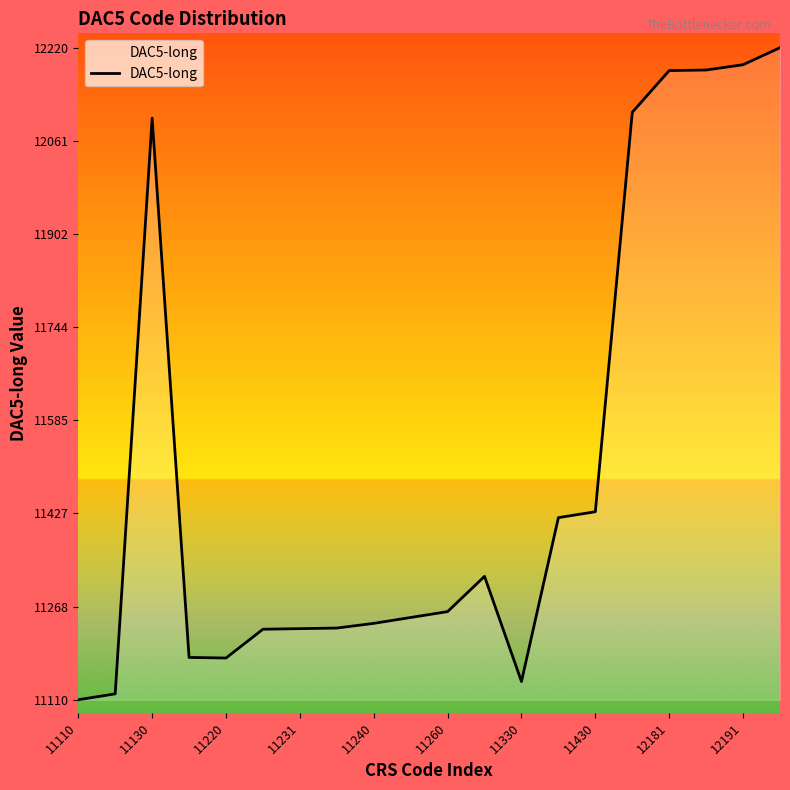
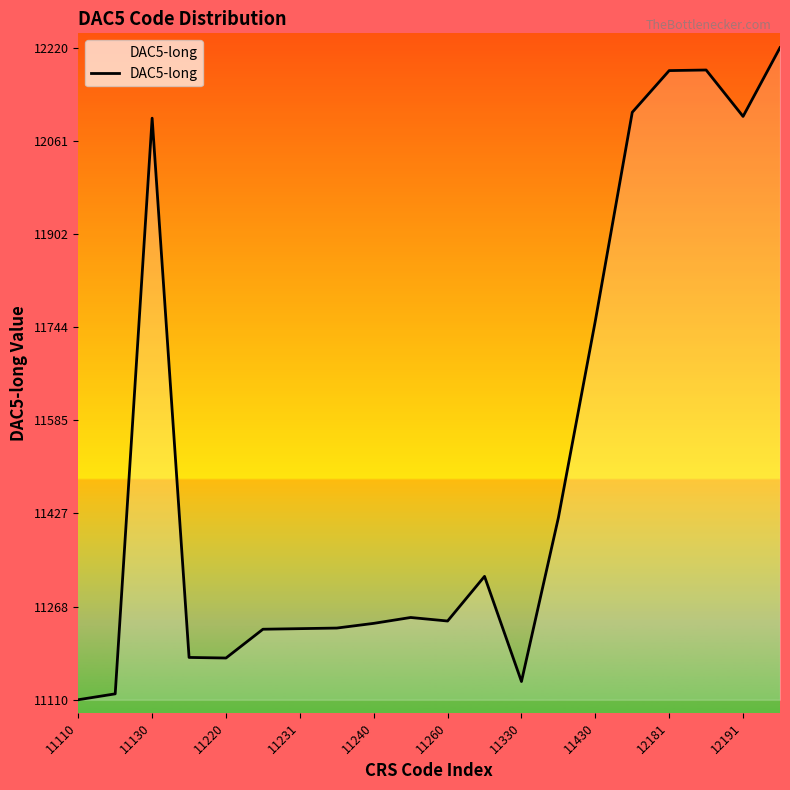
11260: 11260 -> 11240
11430: 11430 -> 11760
12191: 12190 -> 12100
